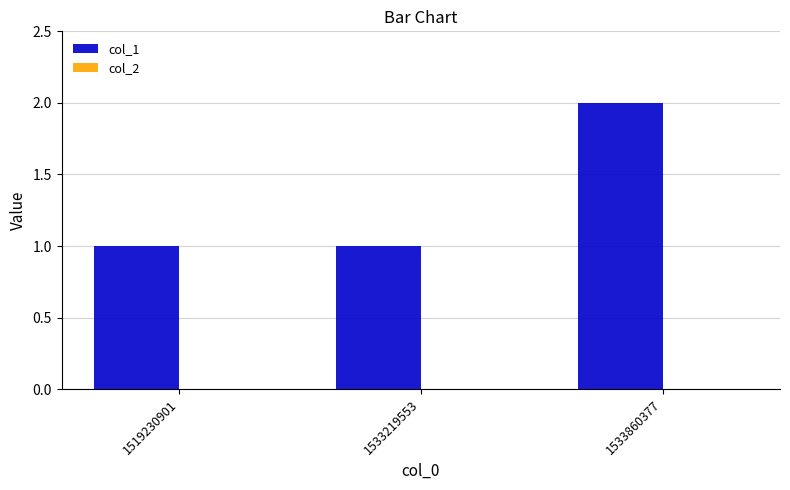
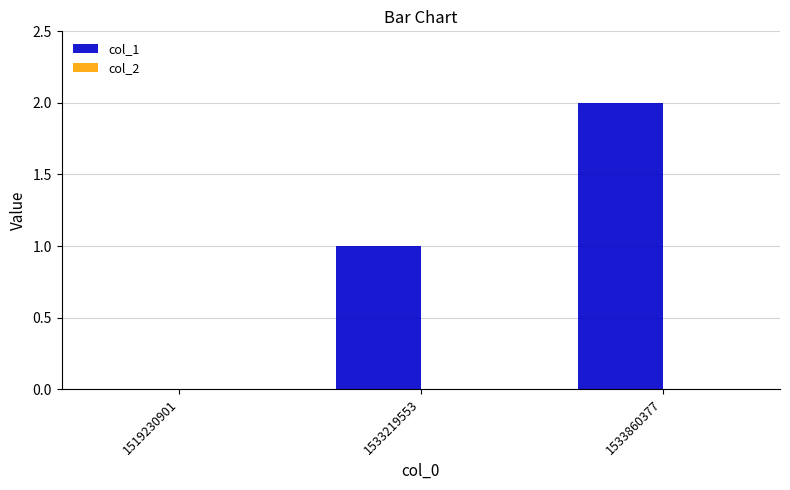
col_1, 1519230901: 1 -> 0
